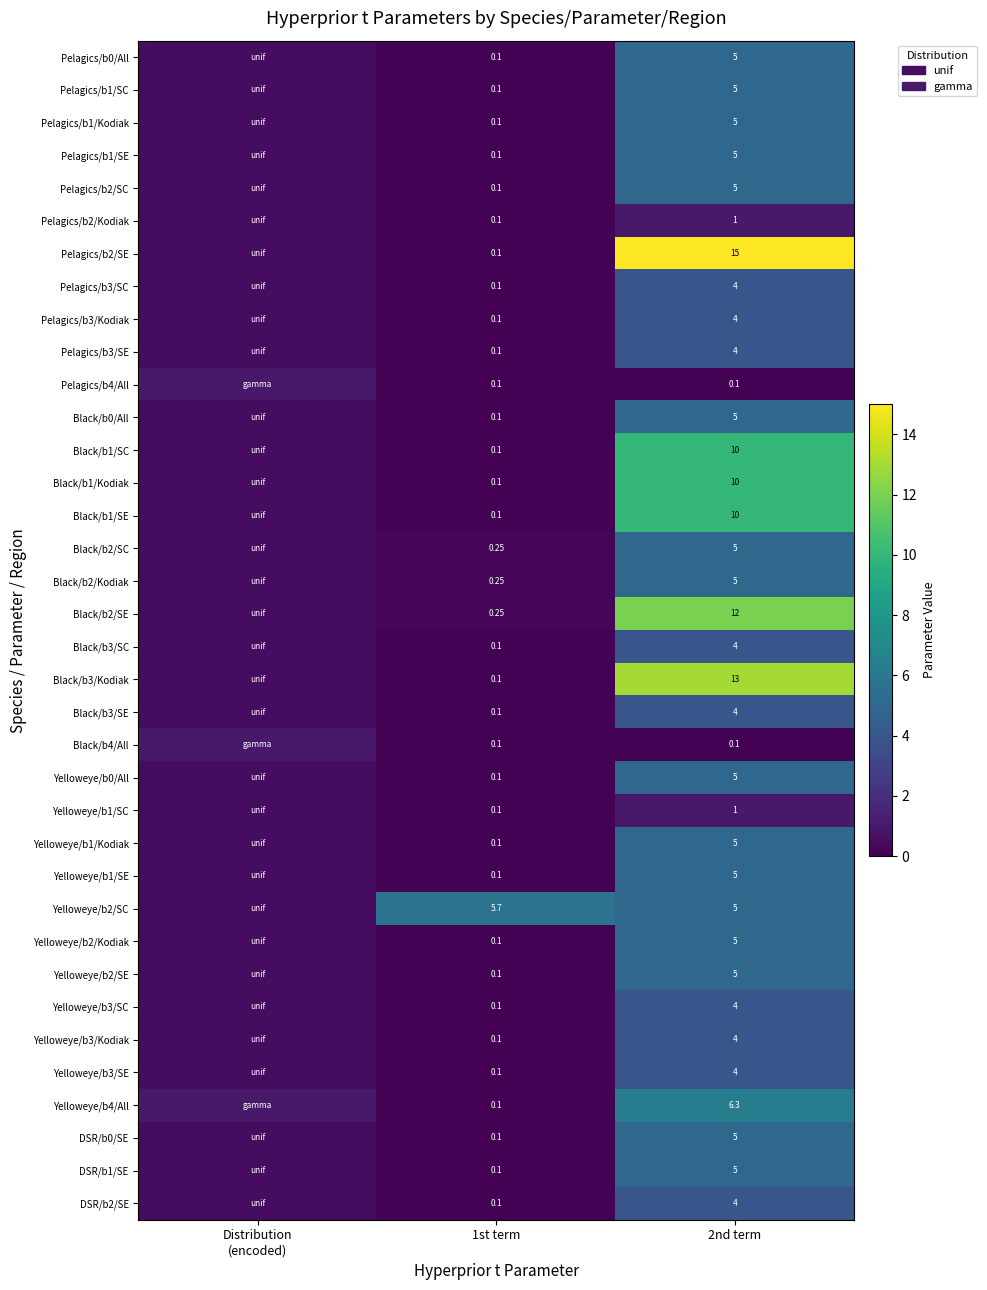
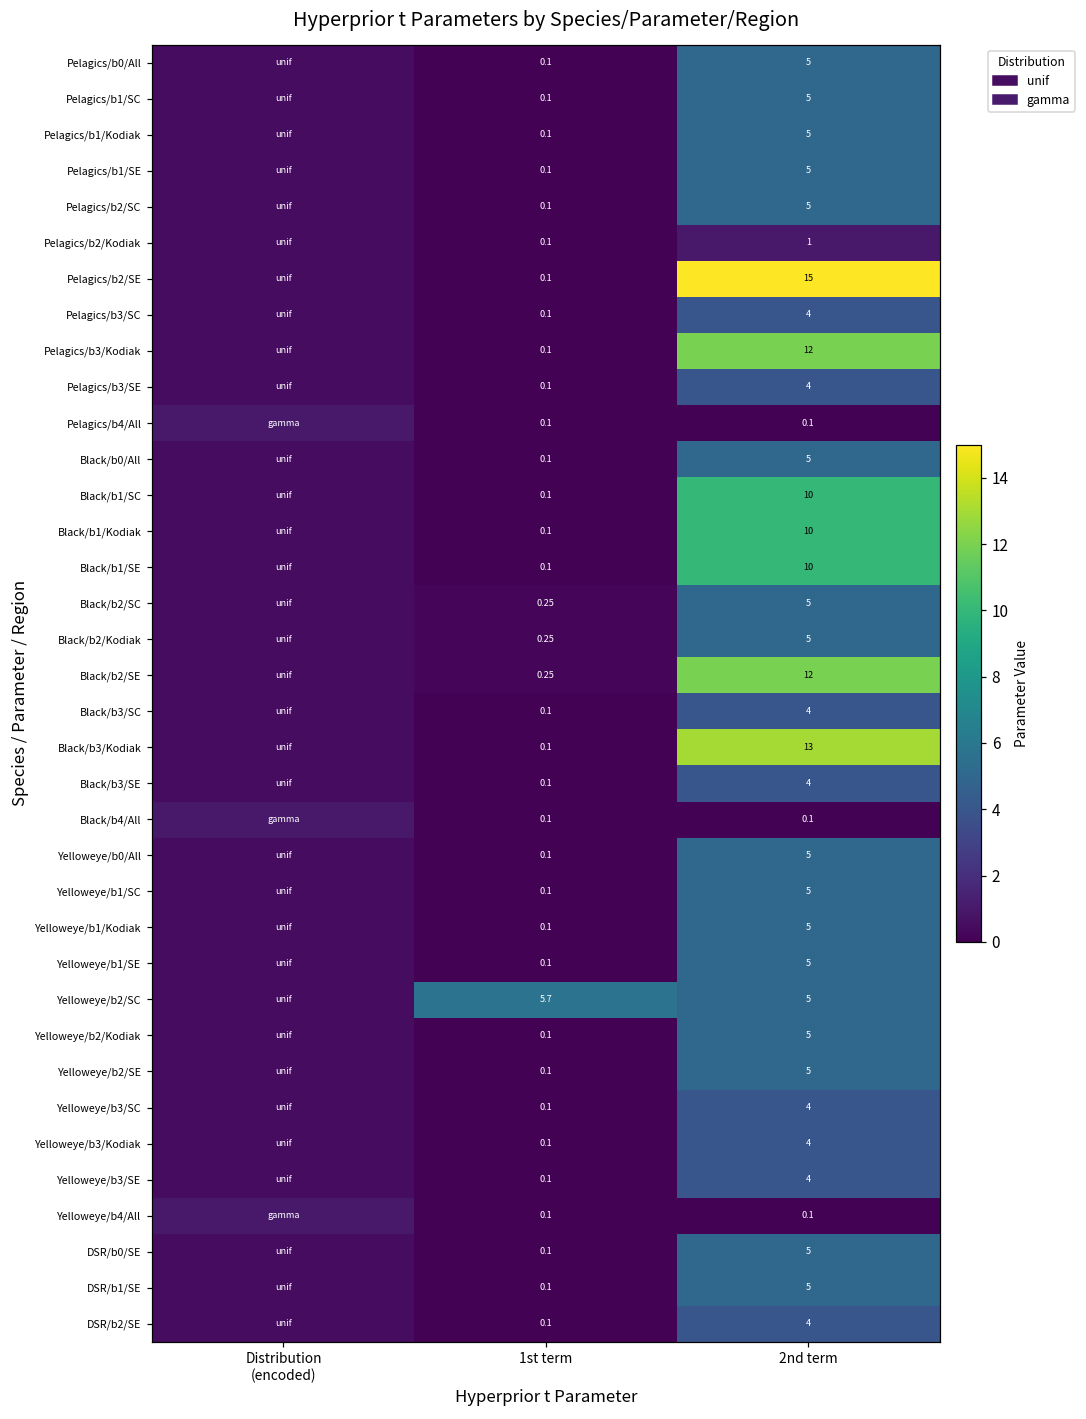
Pelagics/b3/Kodiak, 2nd term: 4 -> 12
Yelloweye/b1/SC, 2nd term: 1 -> 5
Yelloweye/b4/All, 2nd term: 6.3 -> 0.1
